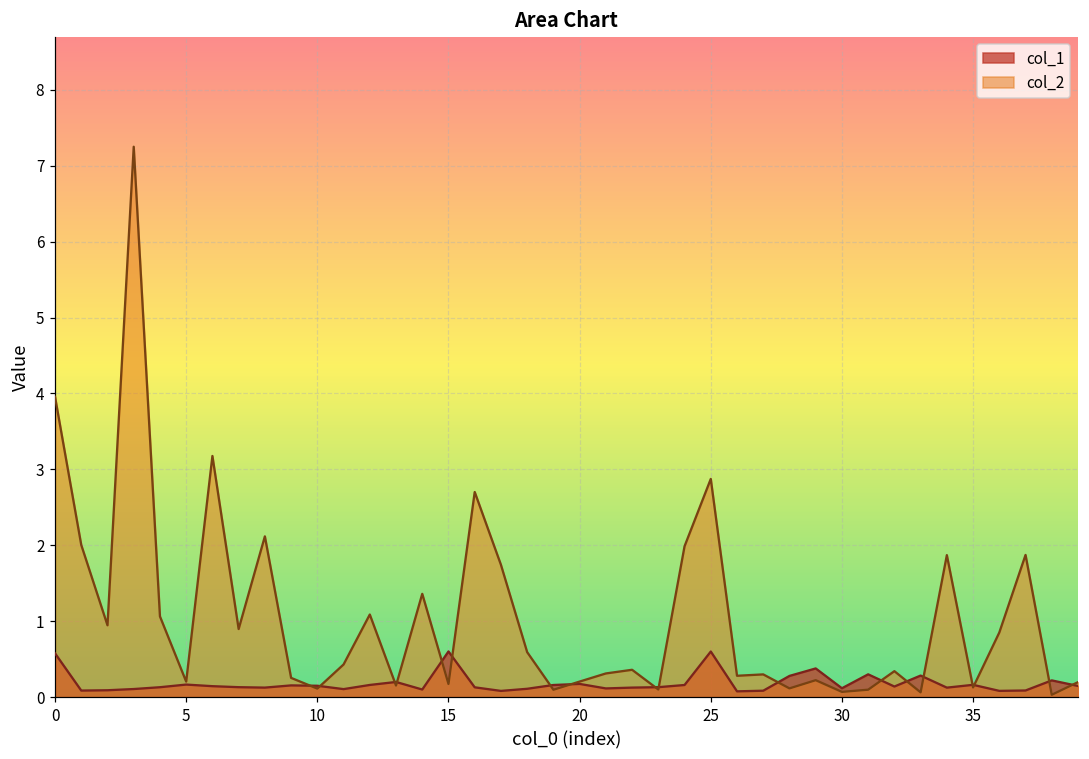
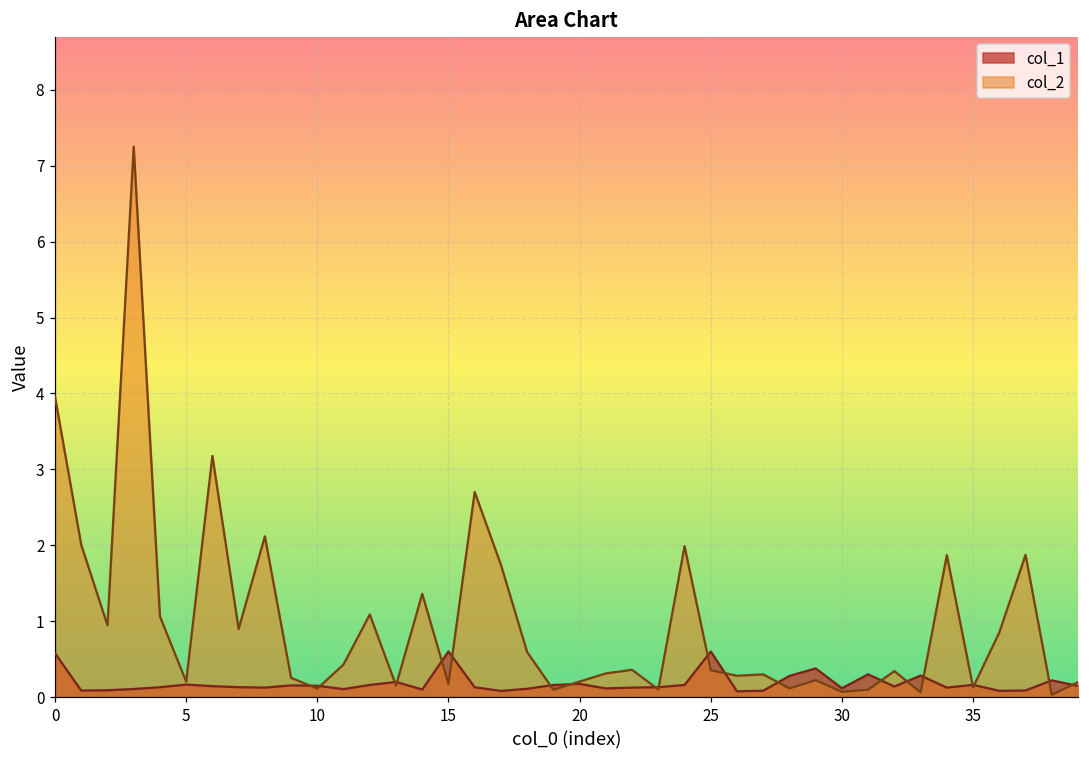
col_2, 25: 2.9 -> 0.4
